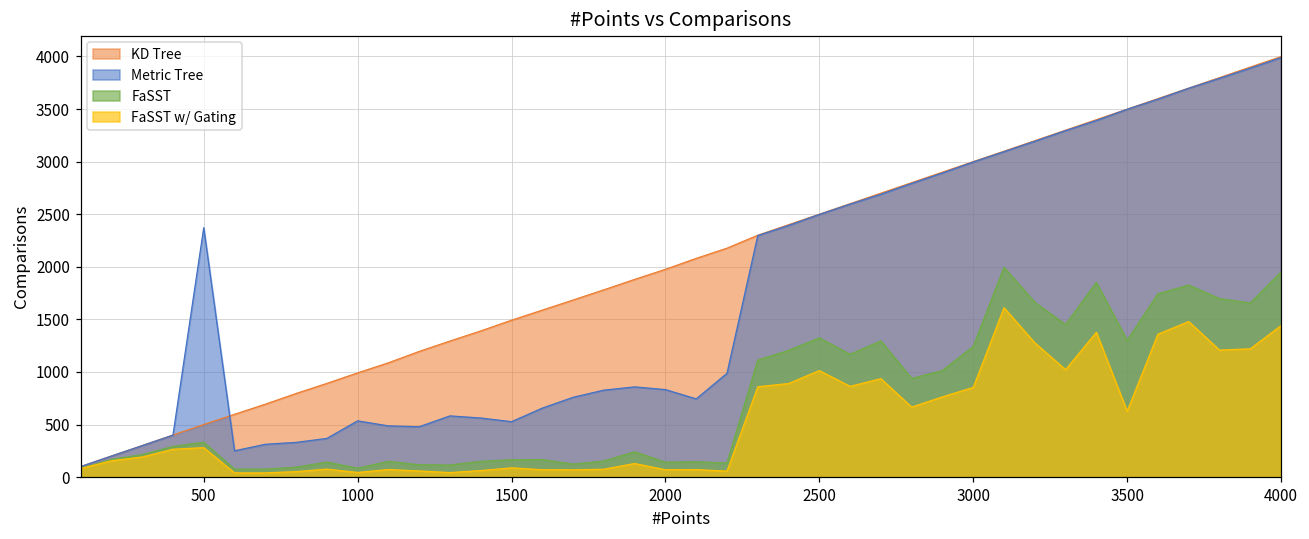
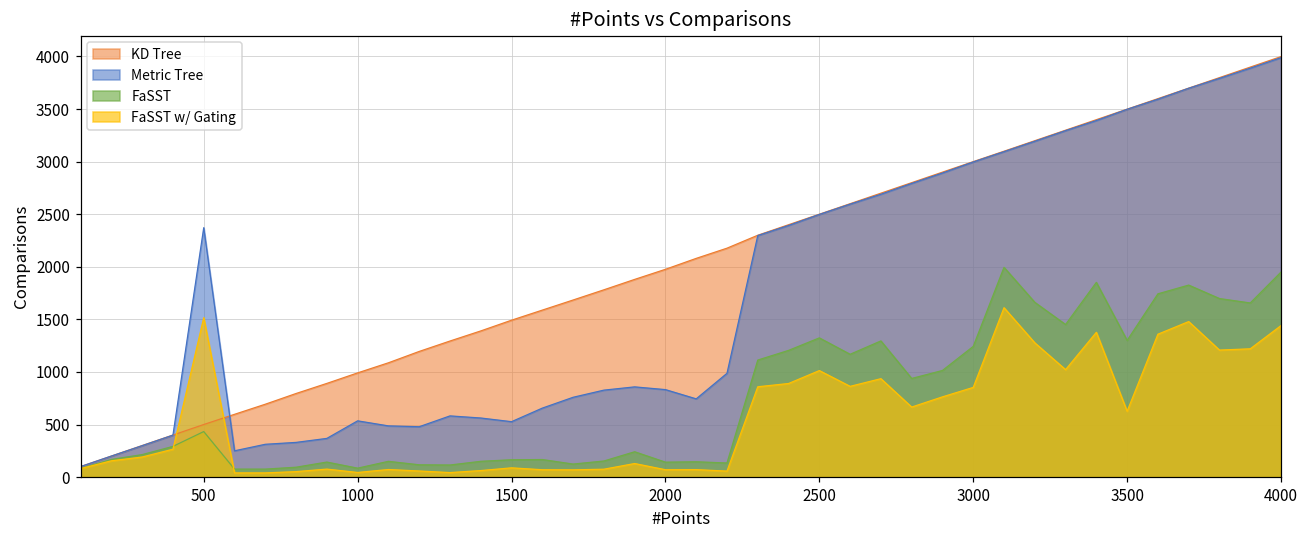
FaSST, 500: 300 -> 400
FaSST w/ Gating, 500: 300 -> 1500
